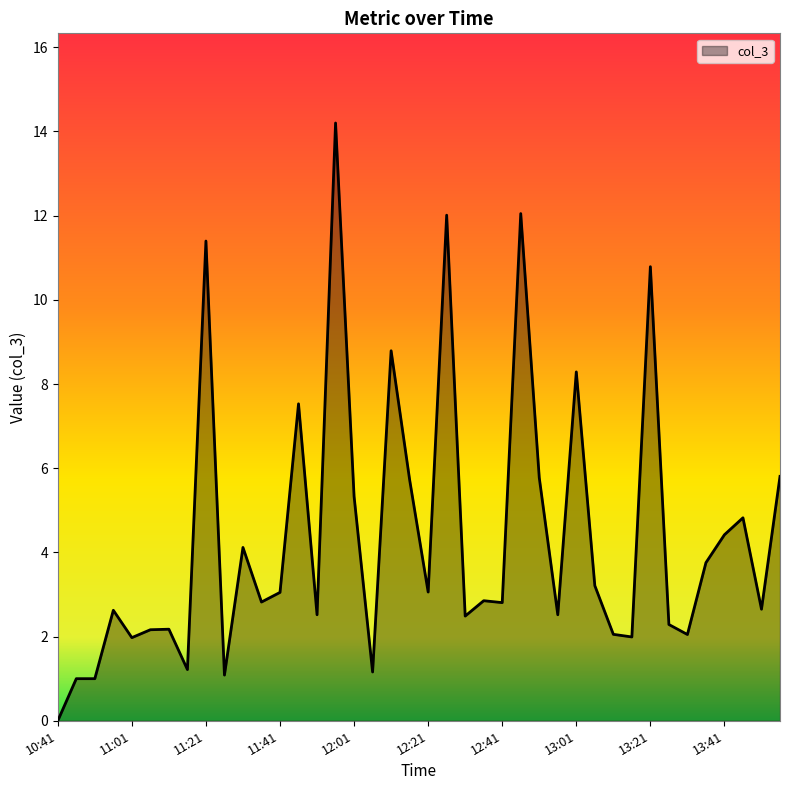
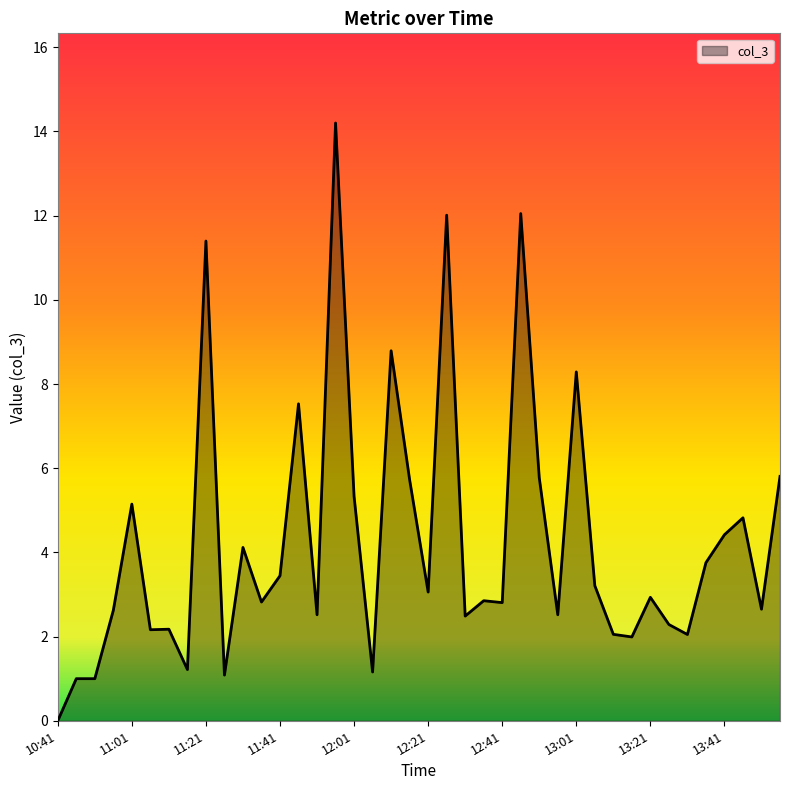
11:01: 2.0 -> 5.1
11:41: 3.0 -> 3.4
13:21: 10.8 -> 2.9
